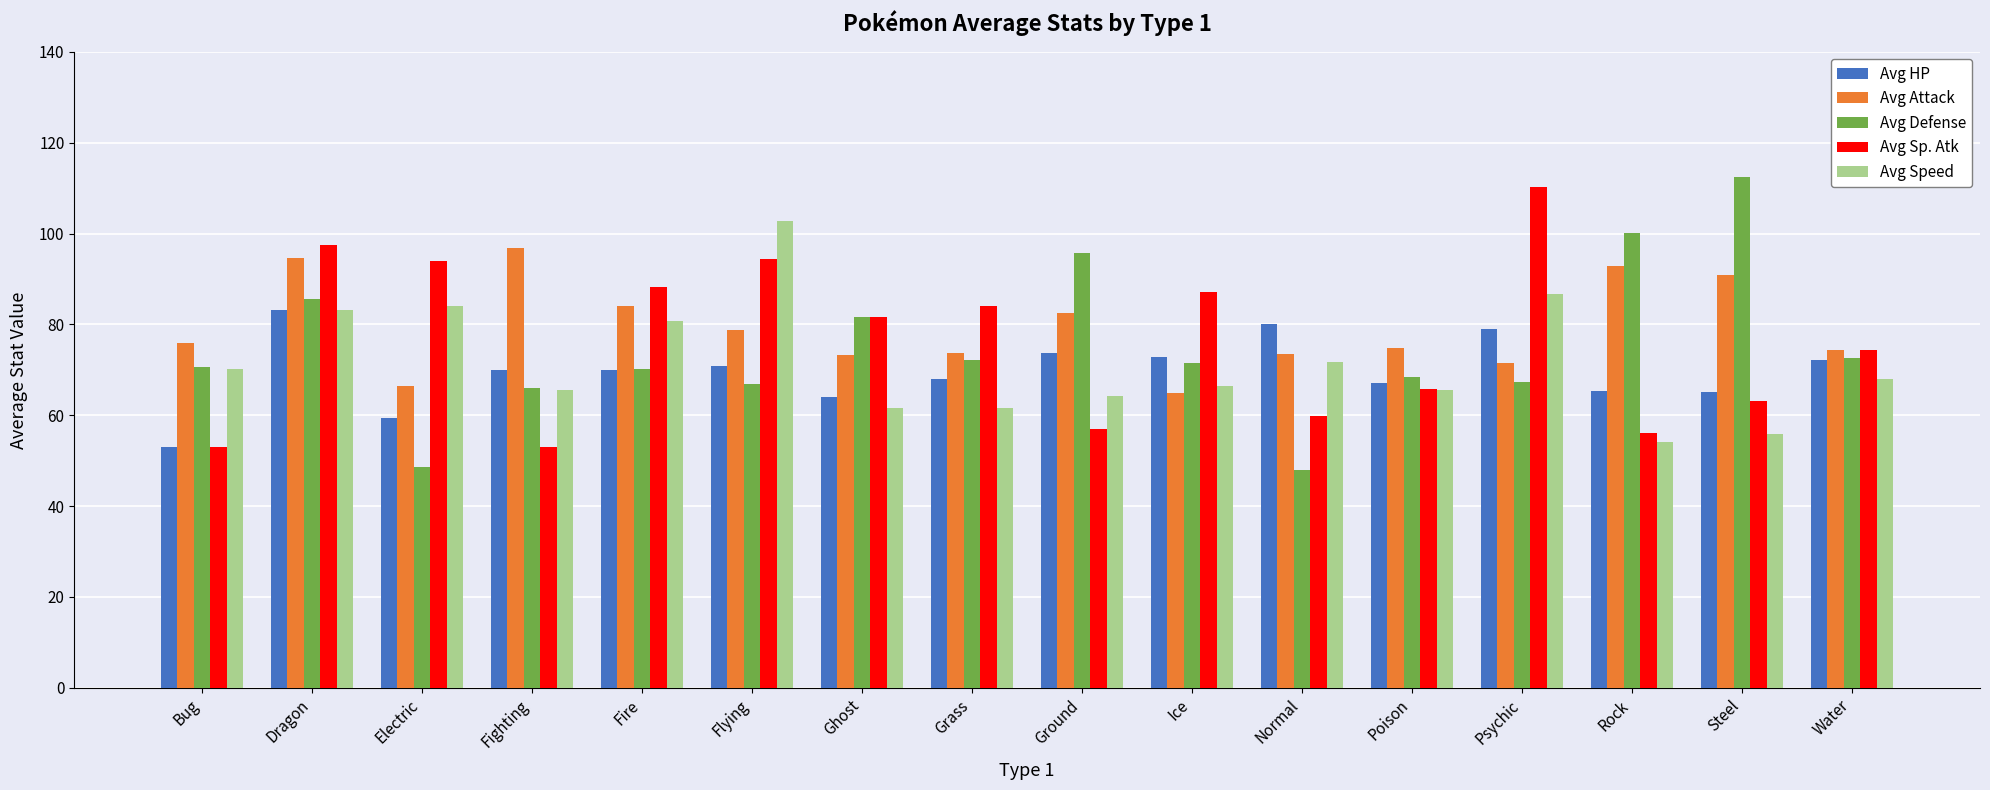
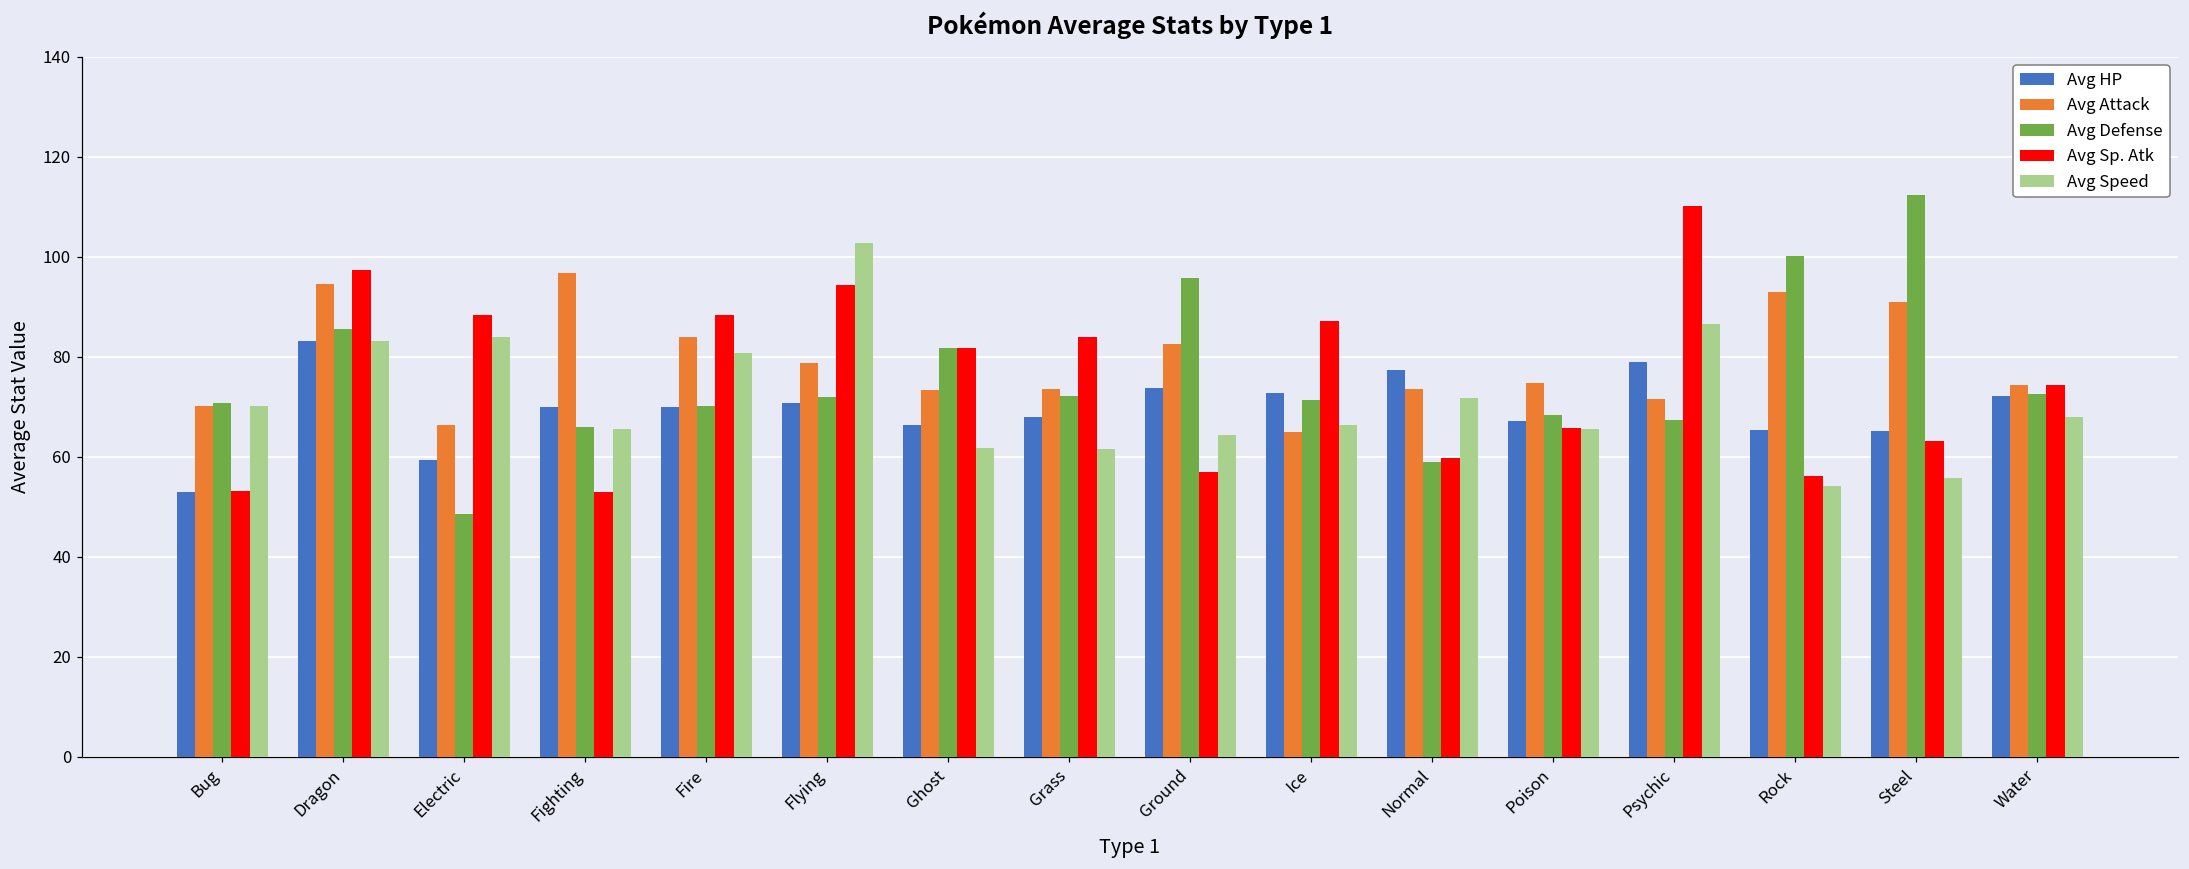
Avg Attack, Bug: 76 -> 70
Avg Sp. Atk, Electric: 94 -> 88
Avg Defense, Flying: 67 -> 72
Avg HP, Ghost: 64 -> 66
Avg HP, Normal: 80 -> 77
Avg Defense, Normal: 48 -> 59
